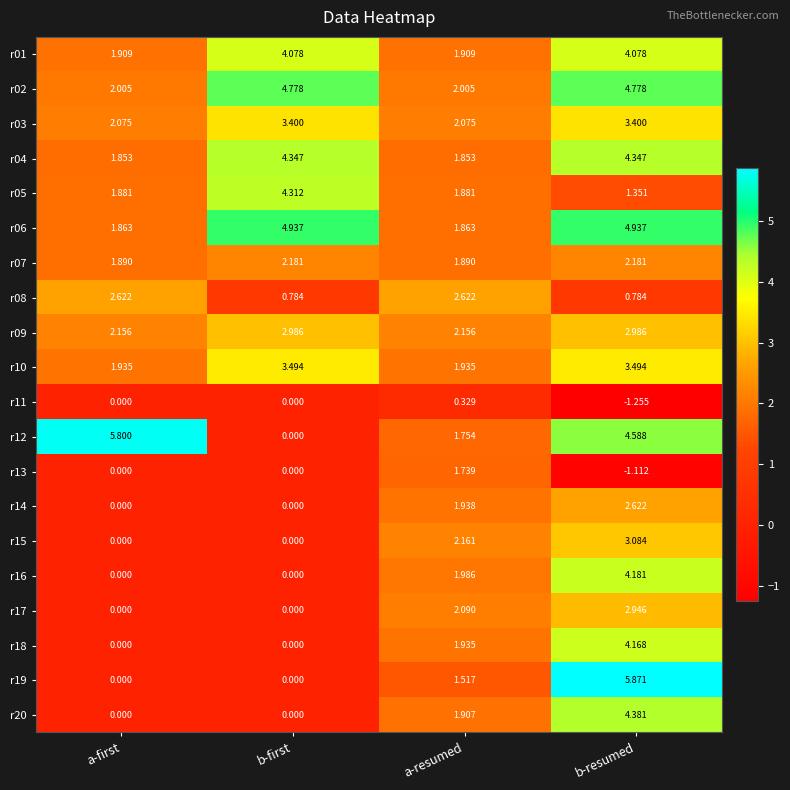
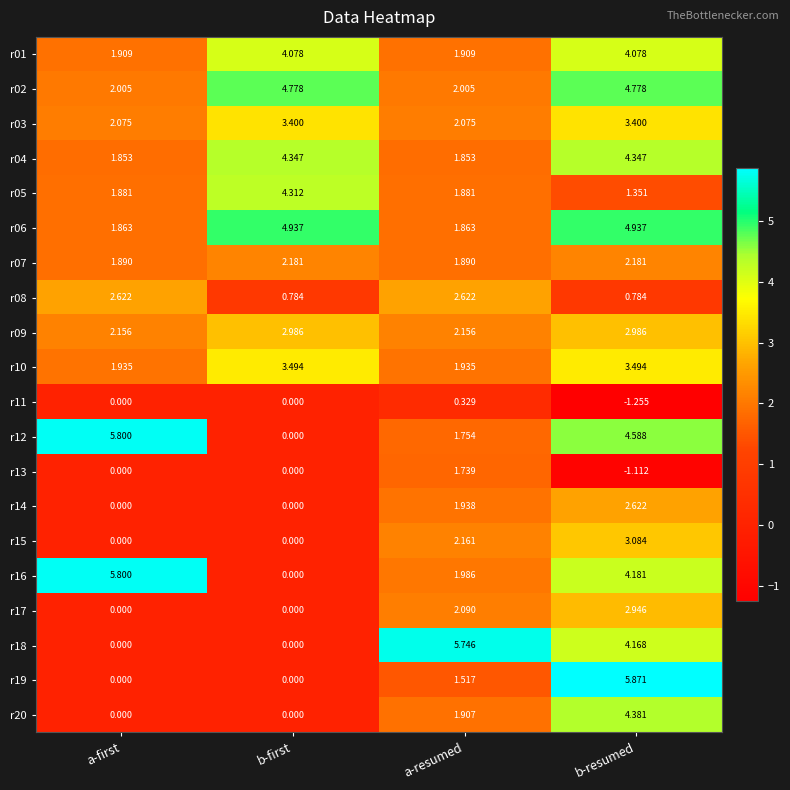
r16, a-first: 0.000 -> 5.800
r18, a-resumed: 1.935 -> 5.746
